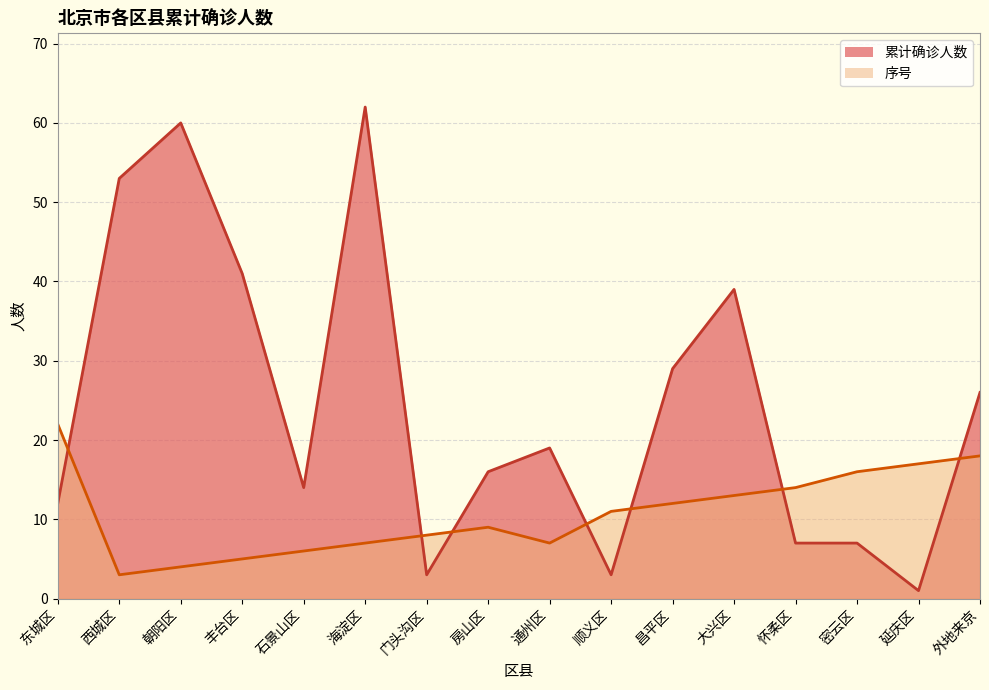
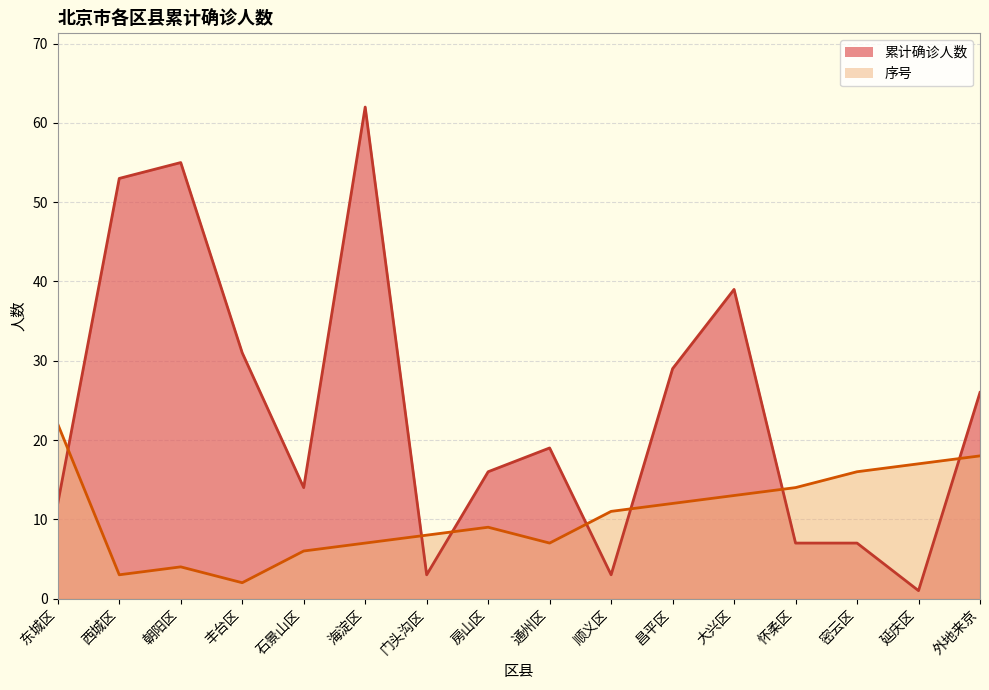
累计确诊人数, 朝阳区: 60 -> 55
累计确诊人数, 丰台区: 41 -> 31
序号, 丰台区: 5 -> 2
